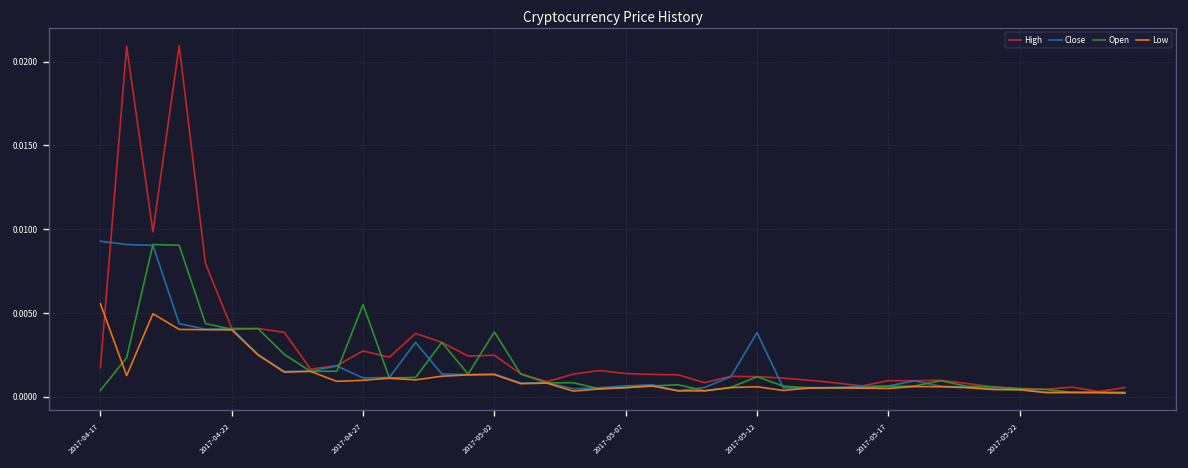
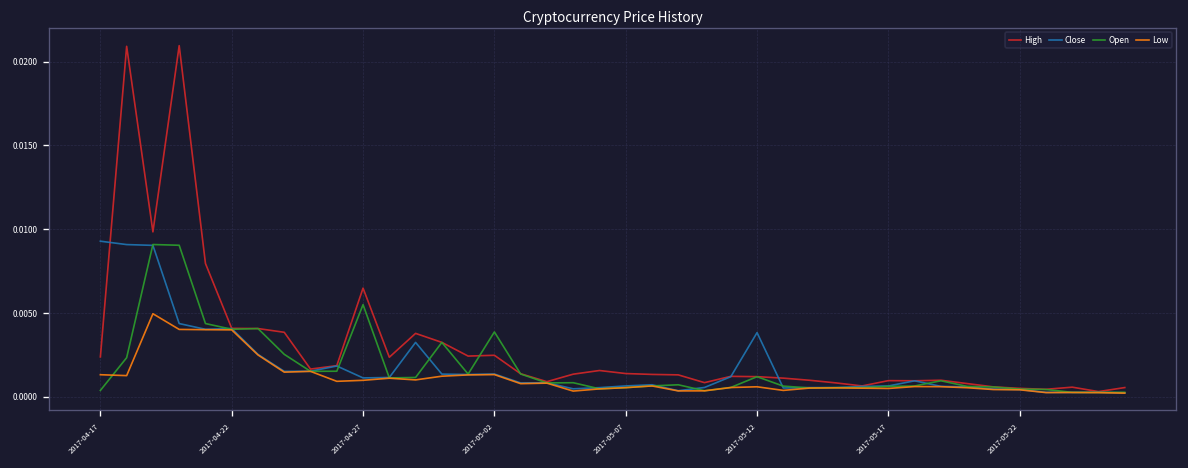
High, 2017-04-17: 0.0017 -> 0.0024
Low, 2017-04-17: 0.0056 -> 0.0013
High, 2017-04-27: 0.0027 -> 0.0065
